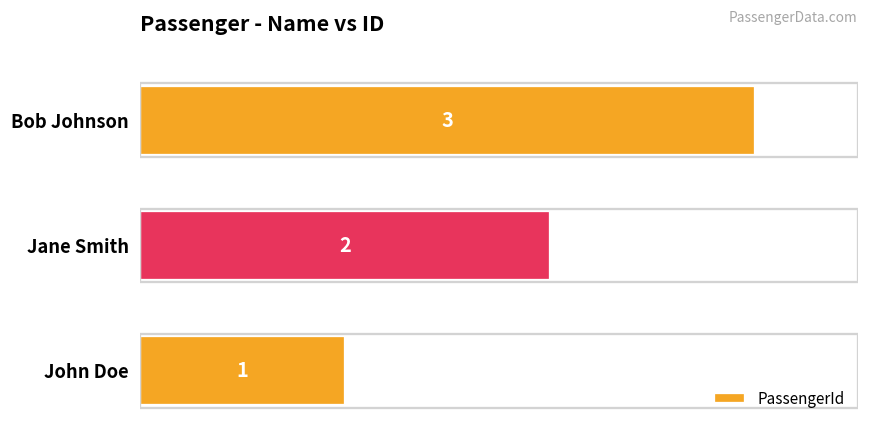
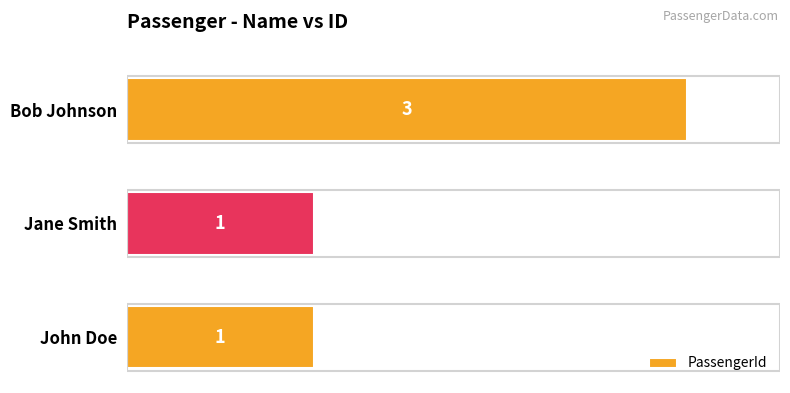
Jane Smith: 2 -> 1
